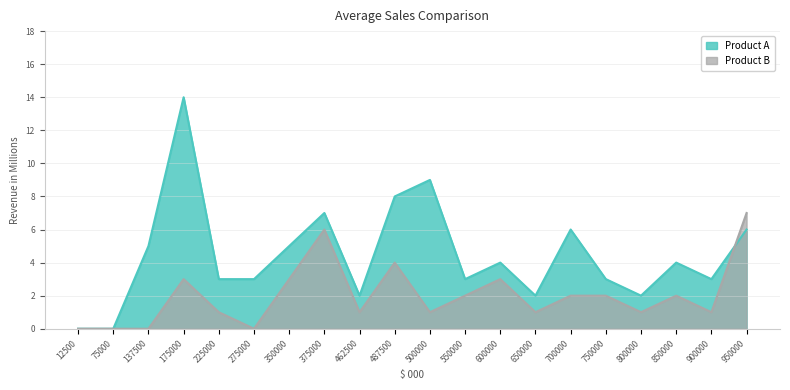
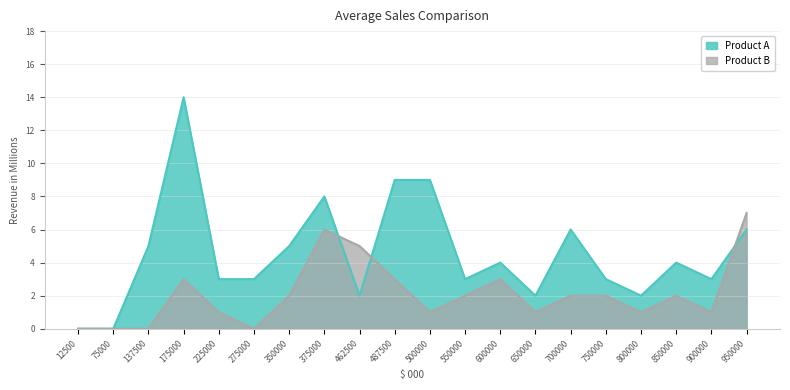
Product B, 350000: 3 -> 2
Product A, 375000: 7 -> 8
Product B, 462500: 1 -> 5
Product A, 487500: 8 -> 9
Product B, 487500: 4 -> 3
